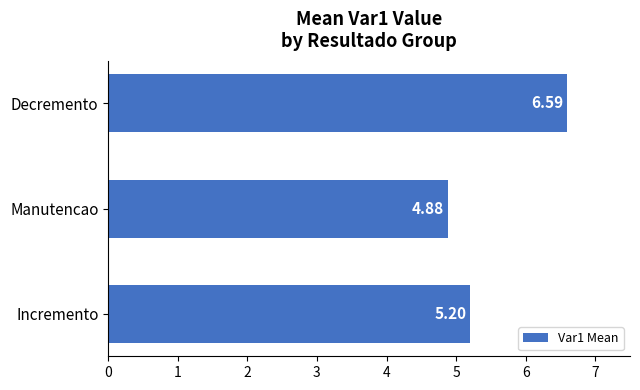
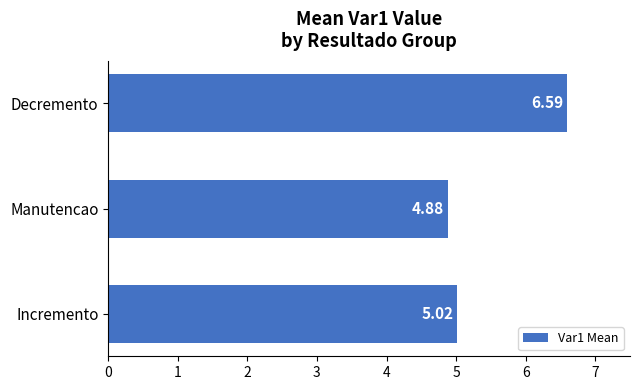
Incremento: 5.20 -> 5.02
